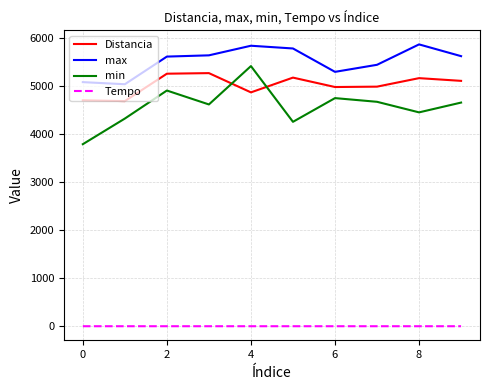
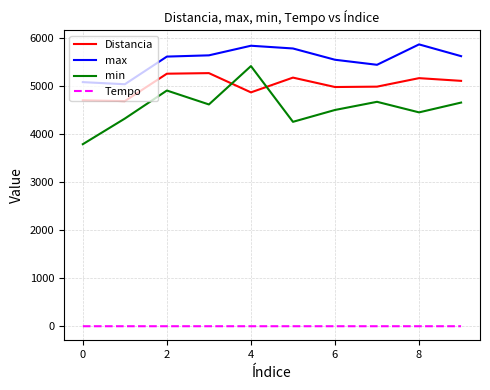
max, 6: 5300 -> 5600
min, 6: 4800 -> 4500
